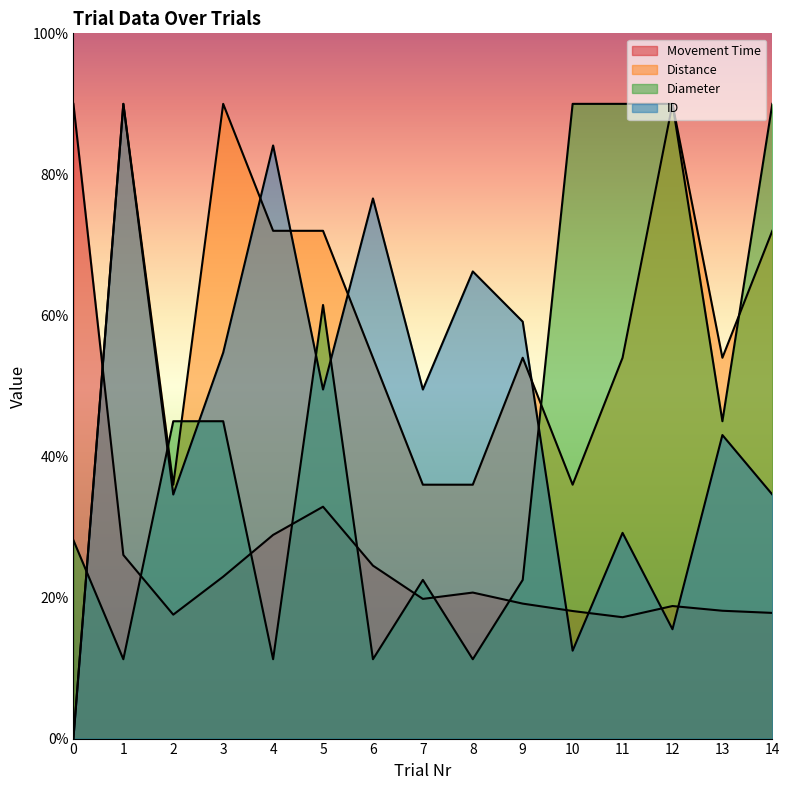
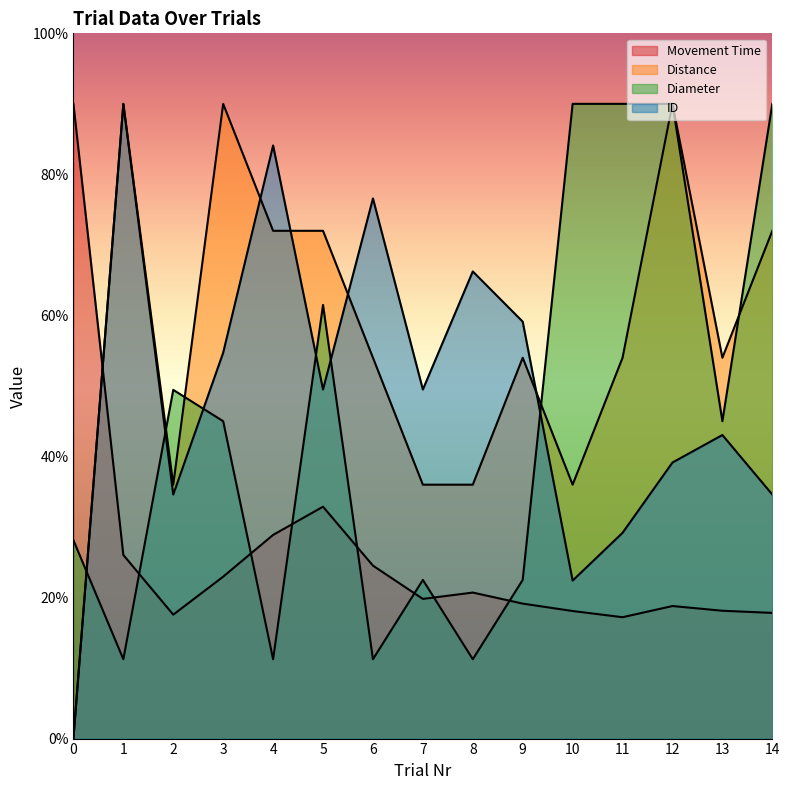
Diameter, 2: 45% -> 49%
ID, 10: 12% -> 22%
ID, 12: 16% -> 39%
